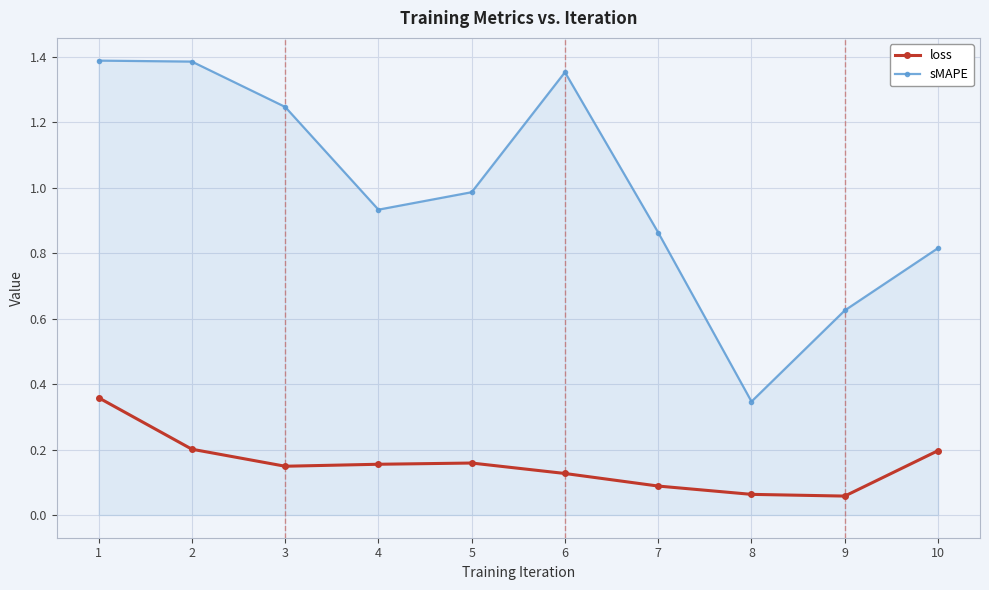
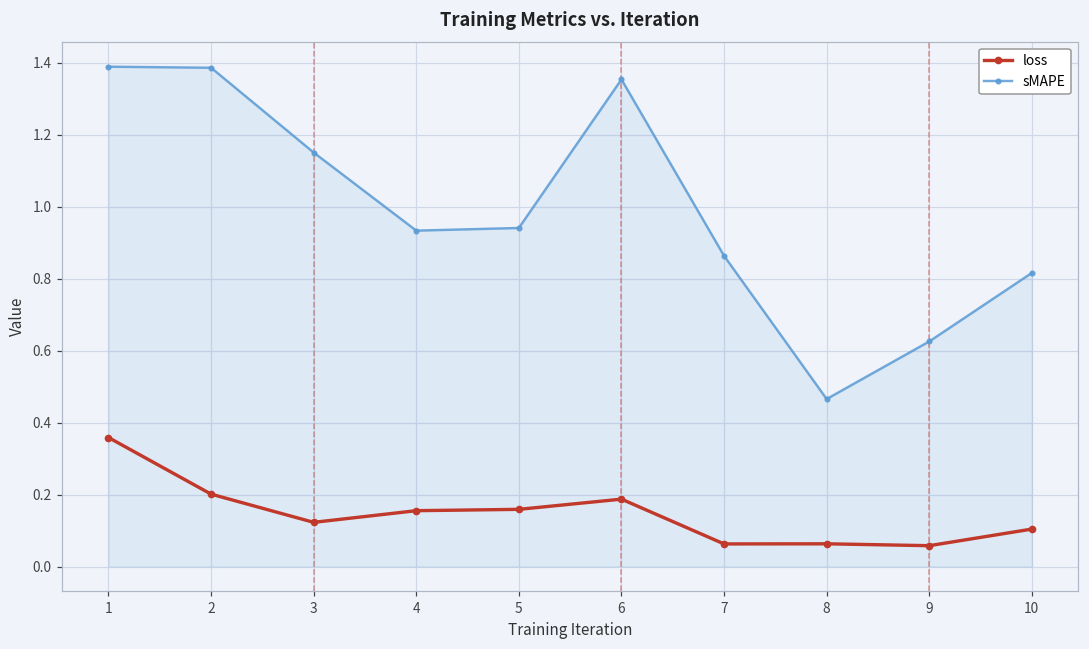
loss, 3: 0.15 -> 0.12
sMAPE, 3: 1.25 -> 1.15
sMAPE, 5: 0.99 -> 0.94
loss, 6: 0.13 -> 0.19
loss, 7: 0.09 -> 0.06
sMAPE, 8: 0.35 -> 0.47
loss, 10: 0.20 -> 0.10
